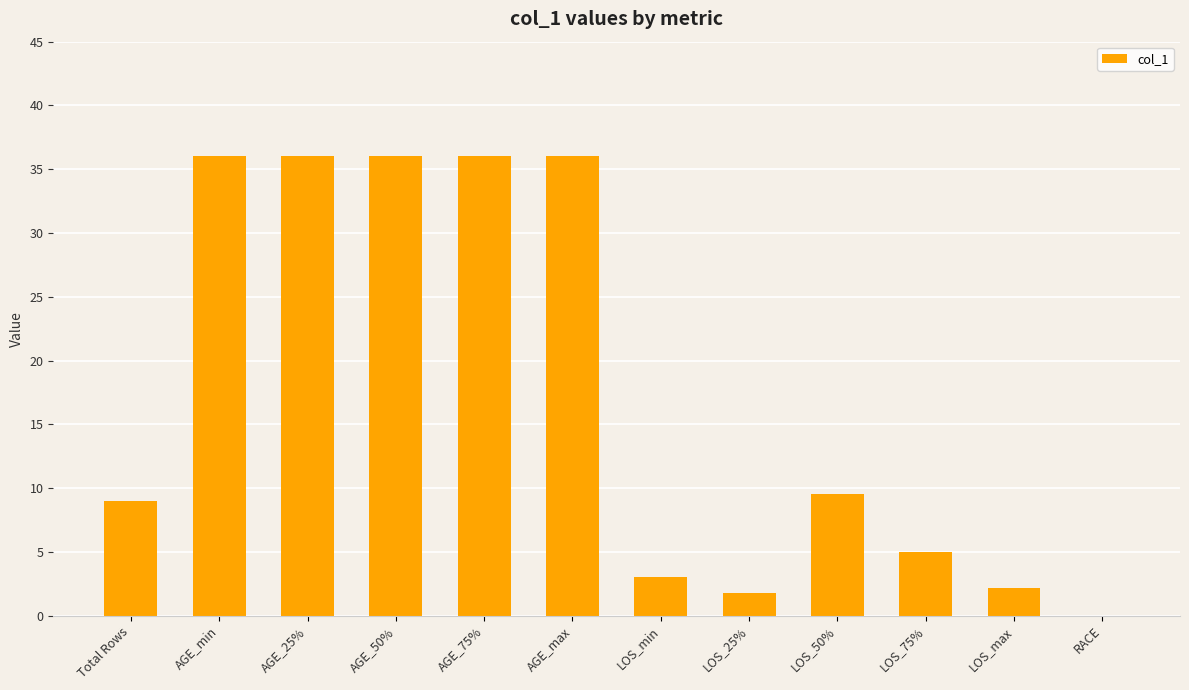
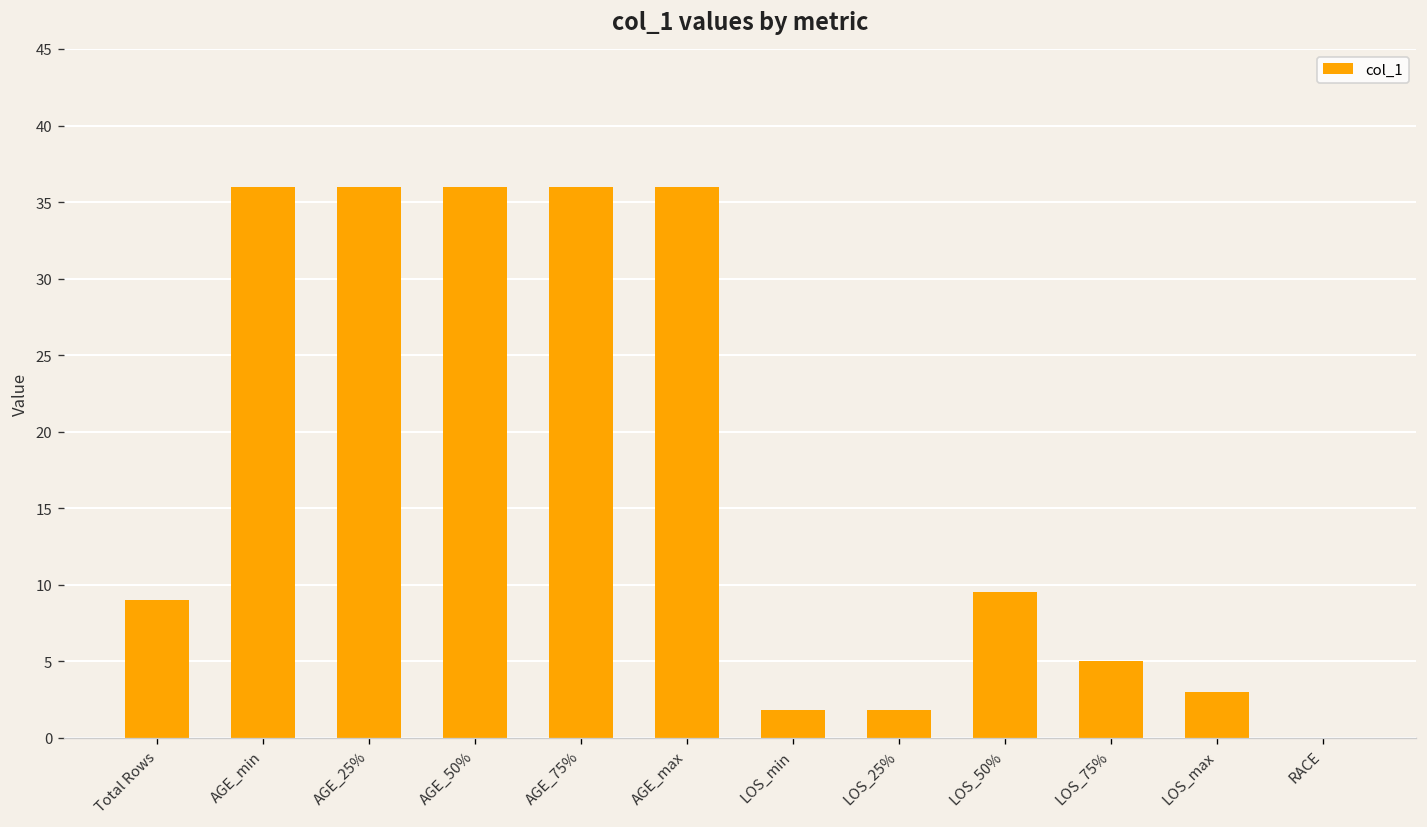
LOS_min: 3.0 -> 1.8
LOS_max: 2.2 -> 3.0
